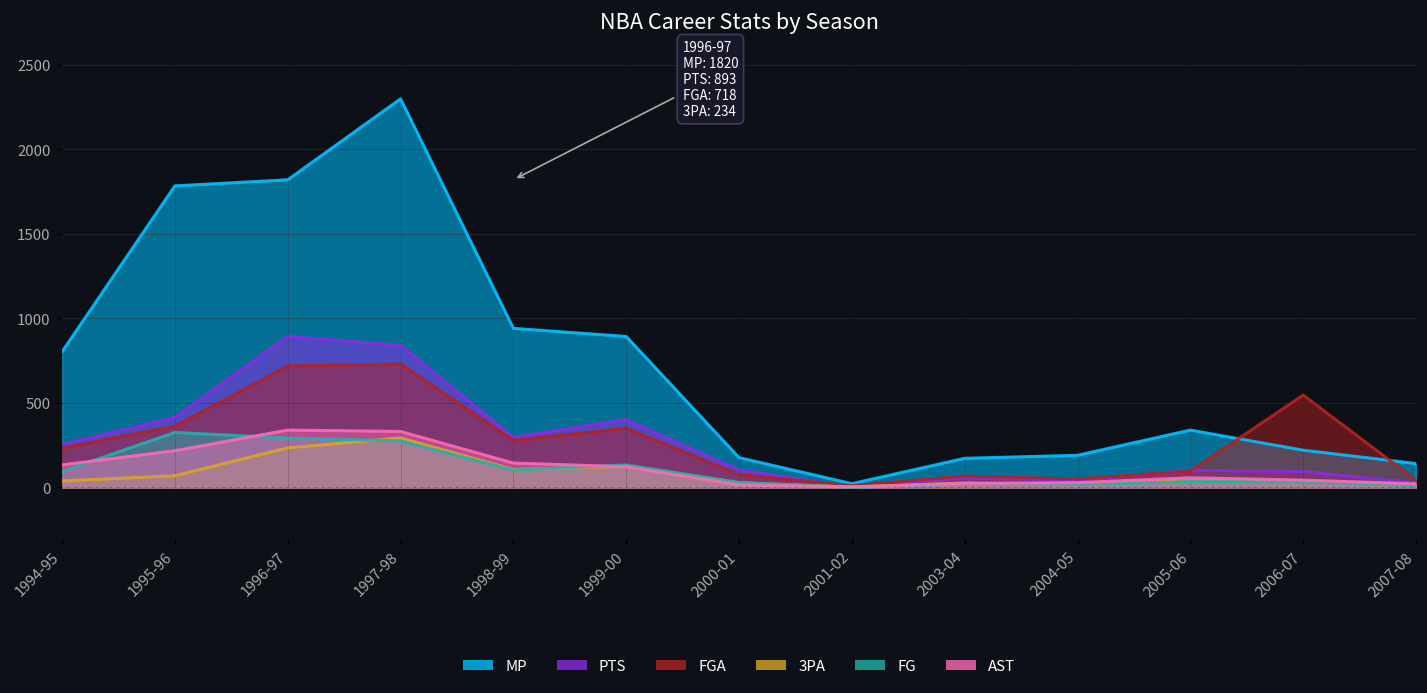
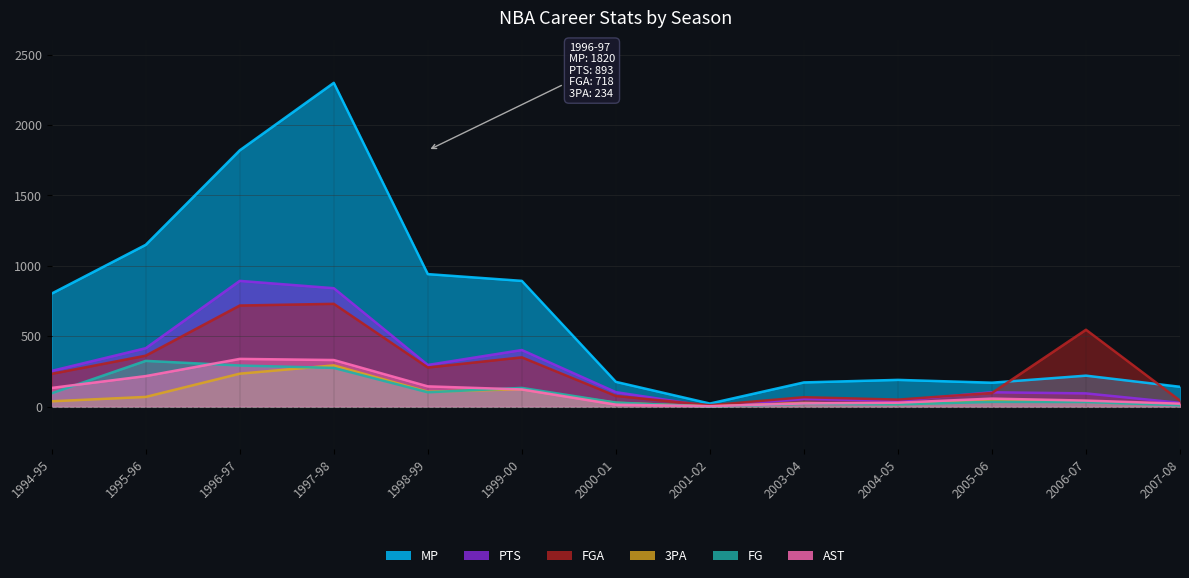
MP, 1995-96: 1780 -> 1150
MP, 2005-06: 340 -> 170
